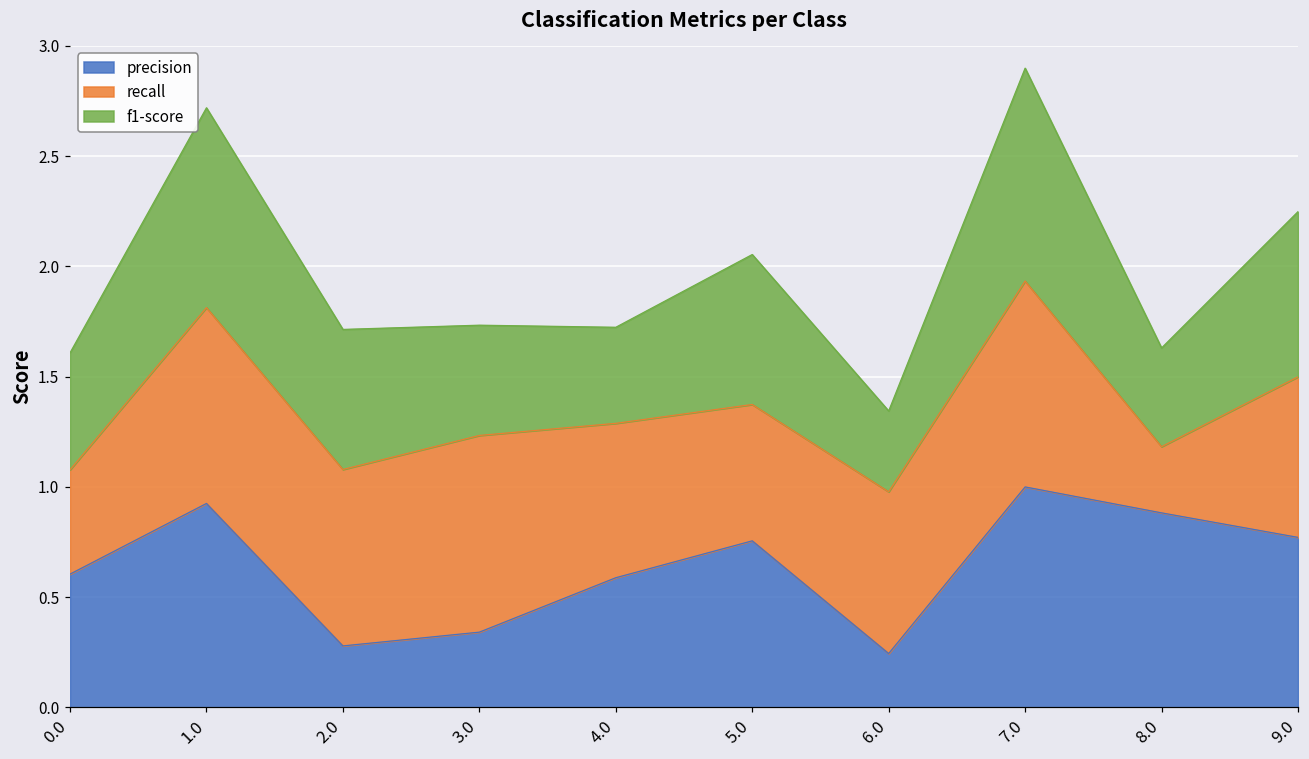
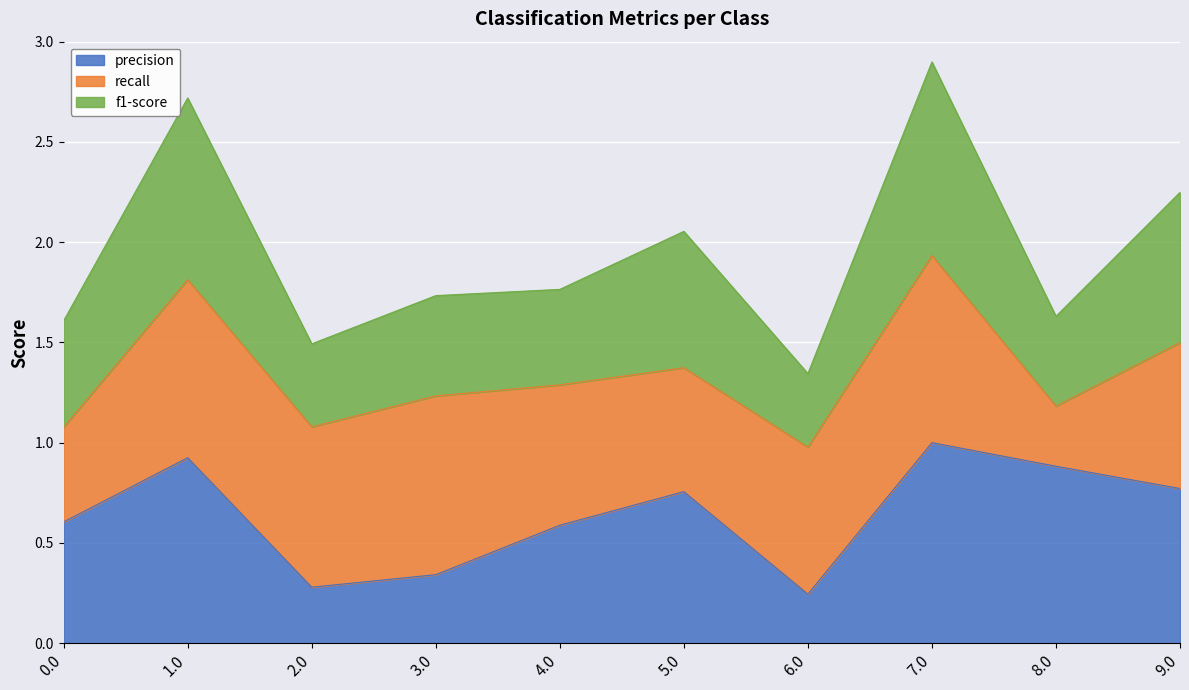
f1-score, 2.0: 0.64 -> 0.41
f1-score, 4.0: 0.44 -> 0.48
